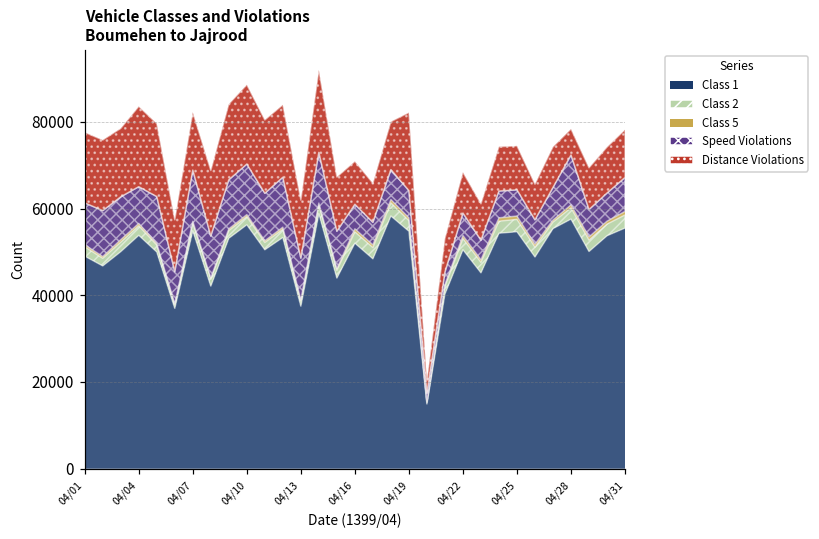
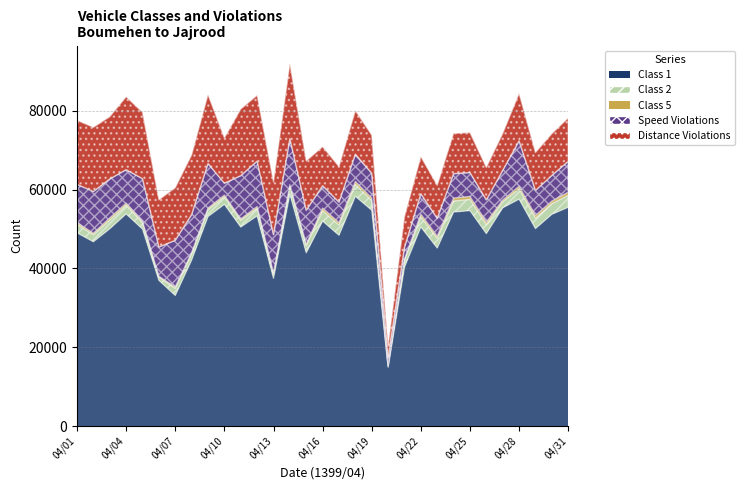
Class 1, 04/07: 55000 -> 33000
Speed Violations, 04/10: 12000 -> 3000
Distance Violations, 04/10: 18000 -> 12000
Distance Violations, 04/19: 18000 -> 10000
Distance Violations, 04/28: 6000 -> 12000
